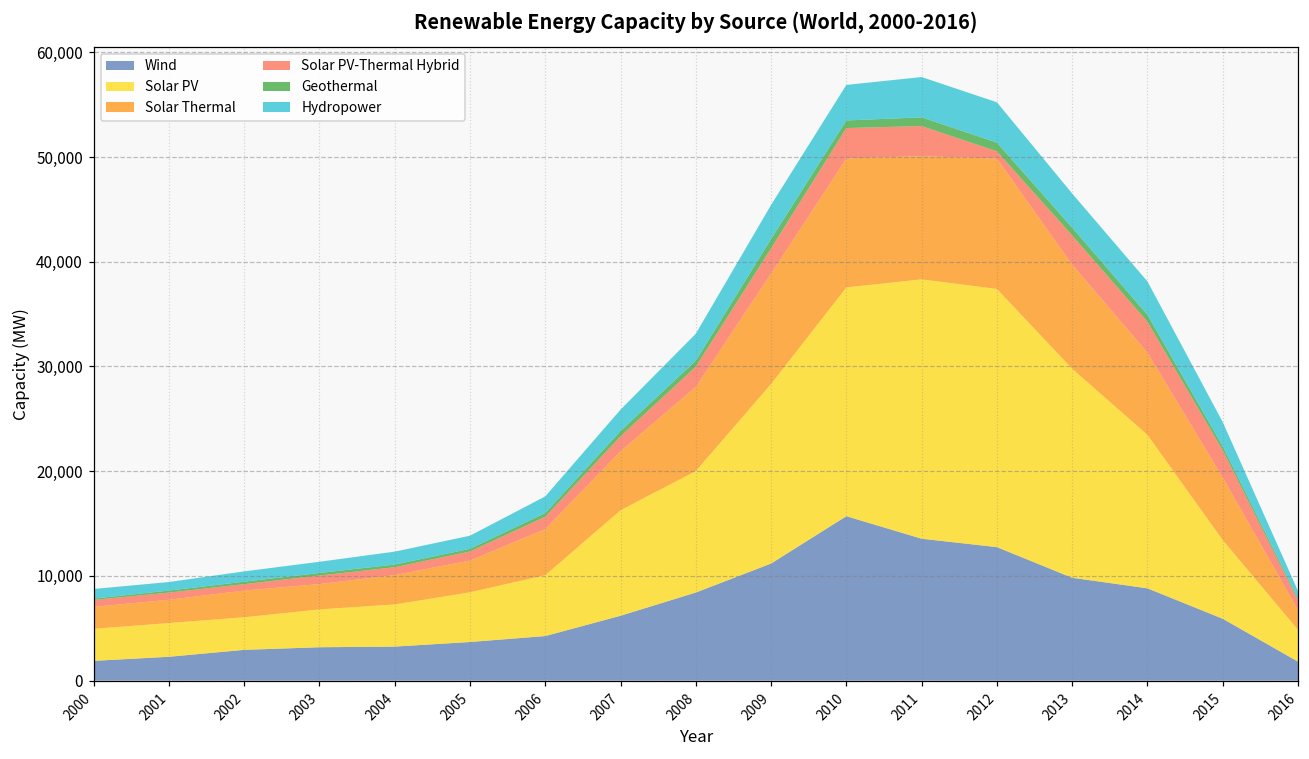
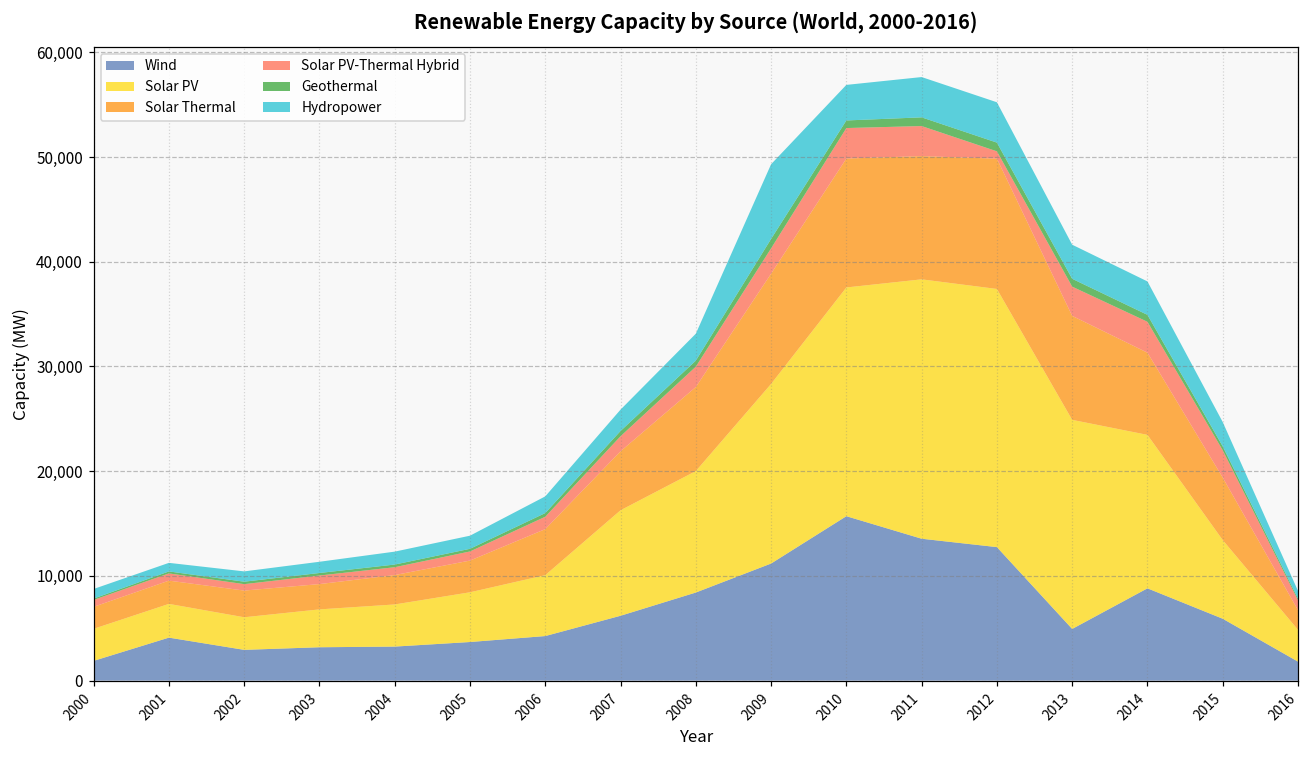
Wind, 2001: 2,000 -> 4,000
Hydropower, 2009: 3,000 -> 7,000
Wind, 2013: 10,000 -> 5,000
